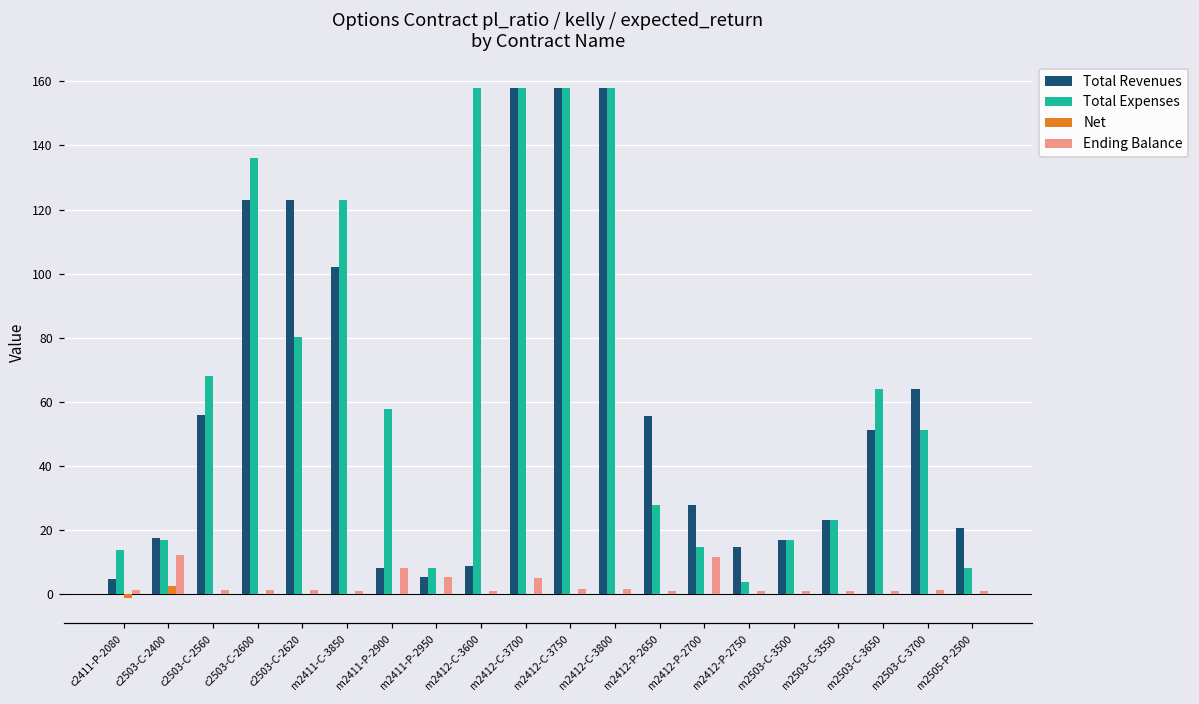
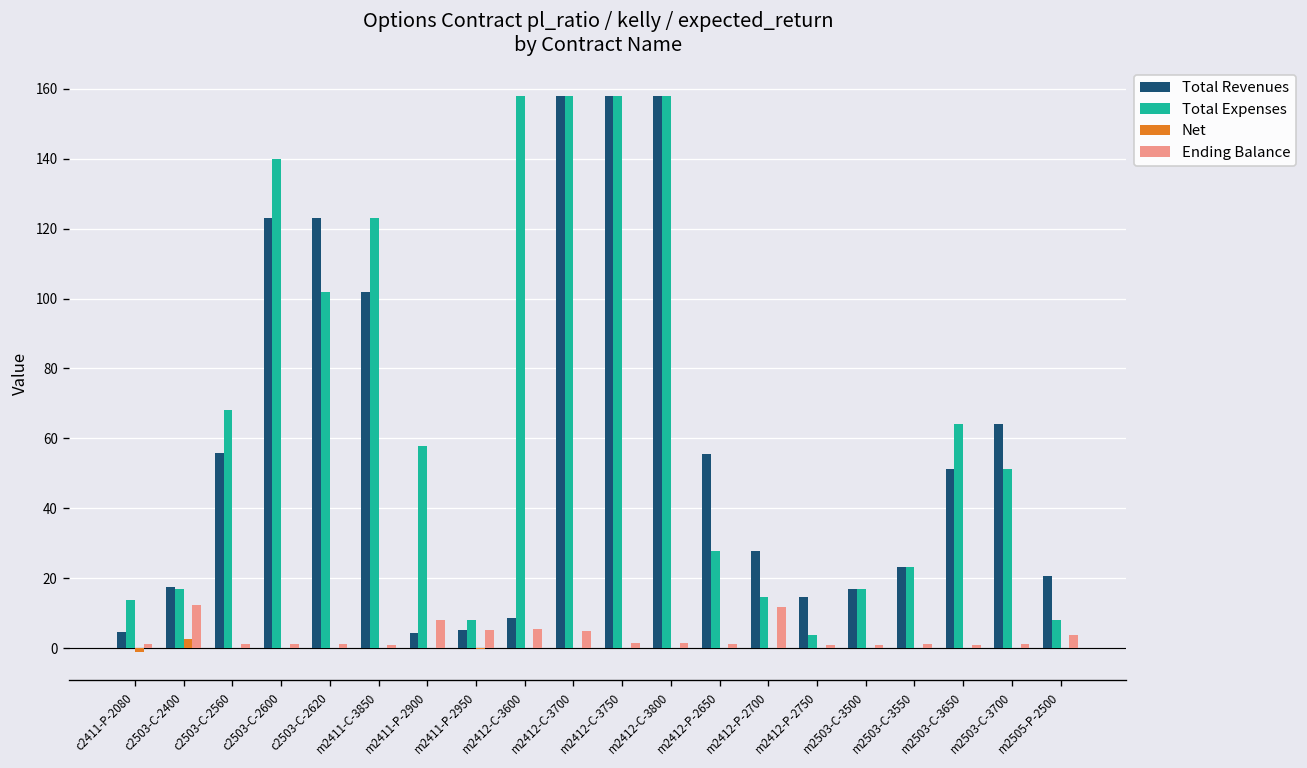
Total Expenses, c2503-C-2600: 136 -> 140
Total Expenses, c2503-C-2620: 80 -> 102
Total Revenues, m2411-P-2900: 8 -> 4
Ending Balance, m2412-C-3600: 1 -> 5
Ending Balance, m2505-P-2500: 1 -> 4
